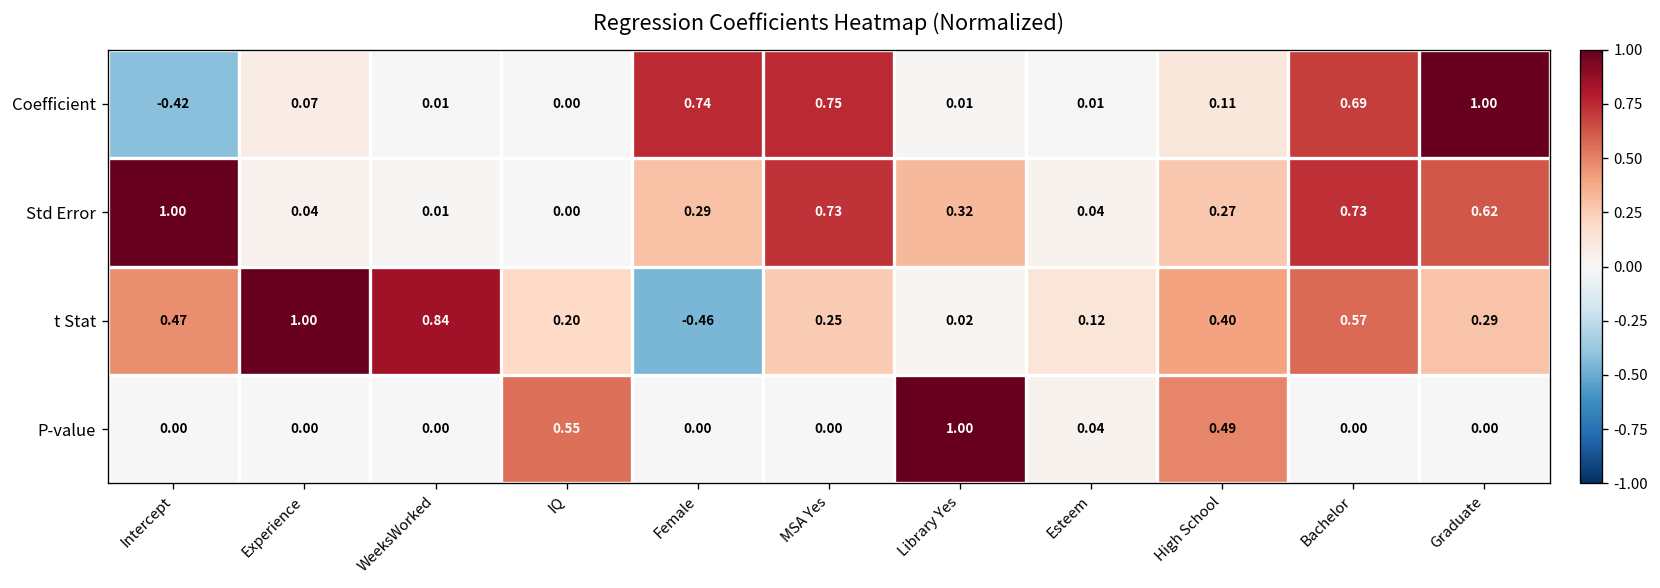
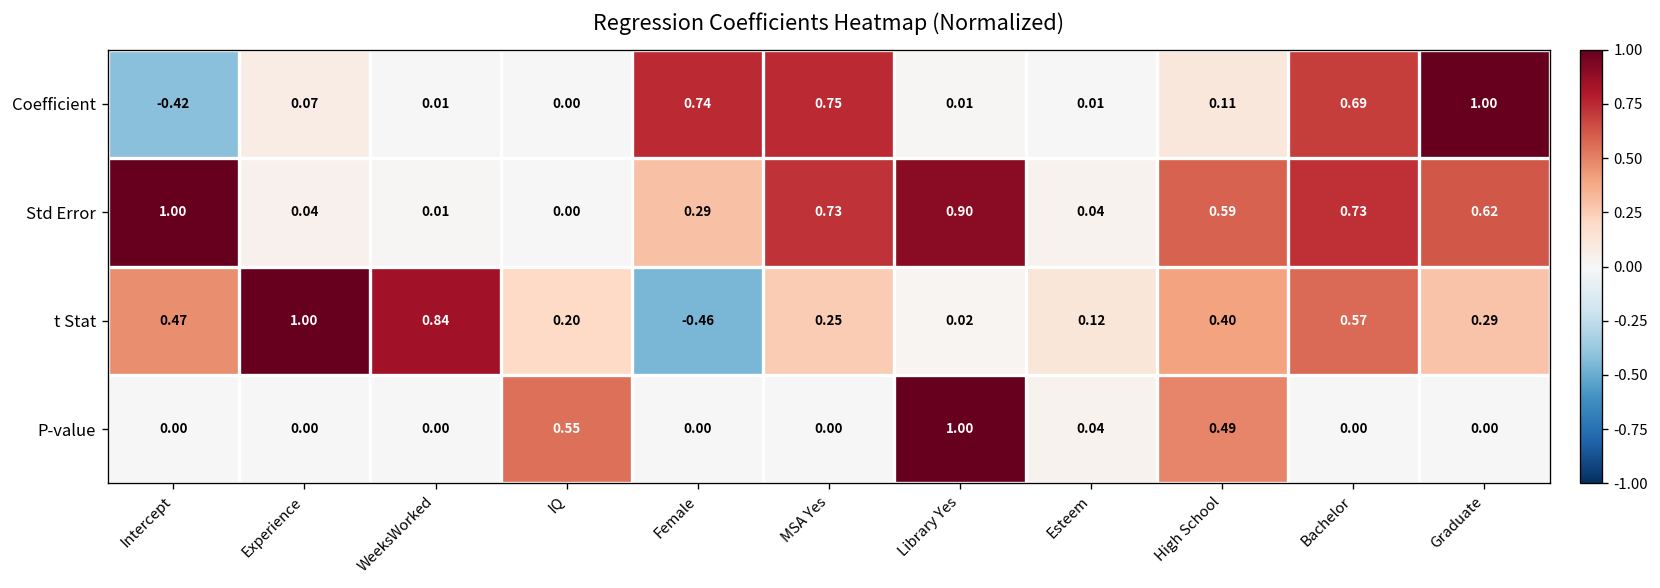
Std Error, Library Yes: 0.32 -> 0.90
Std Error, High School: 0.27 -> 0.59
